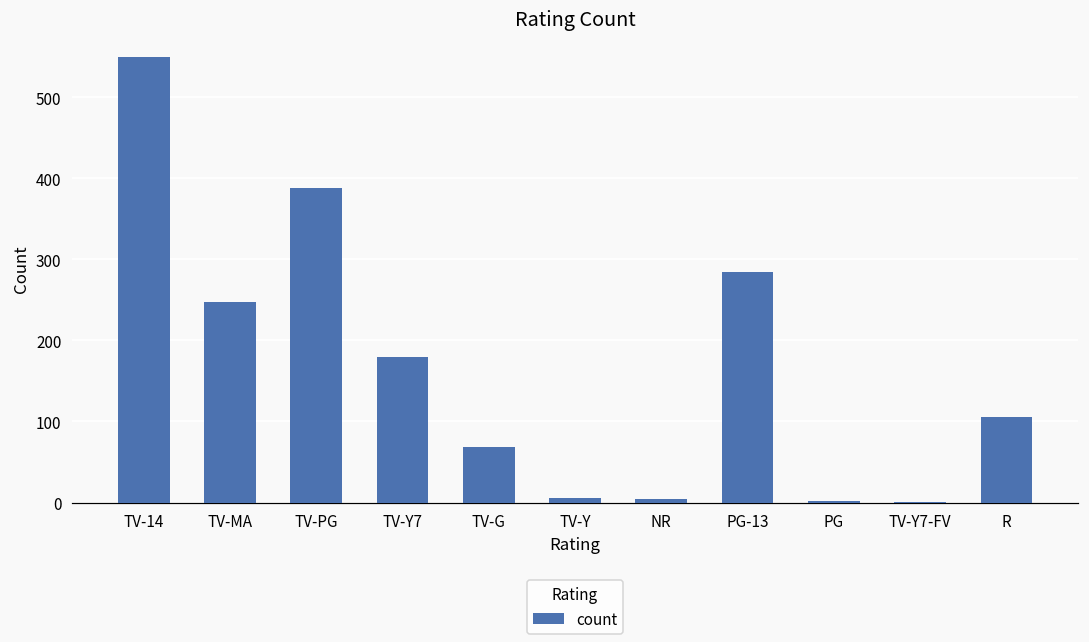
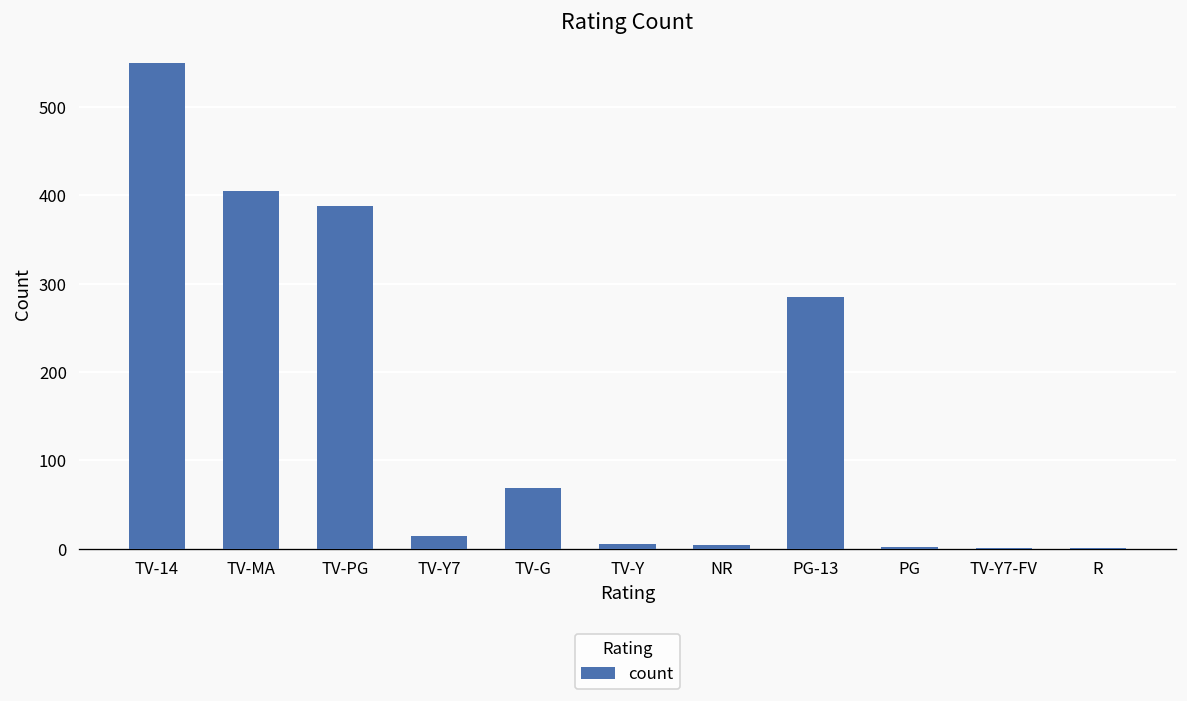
TV-MA: 250 -> 410
TV-Y7: 180 -> 10
R: 110 -> 0
